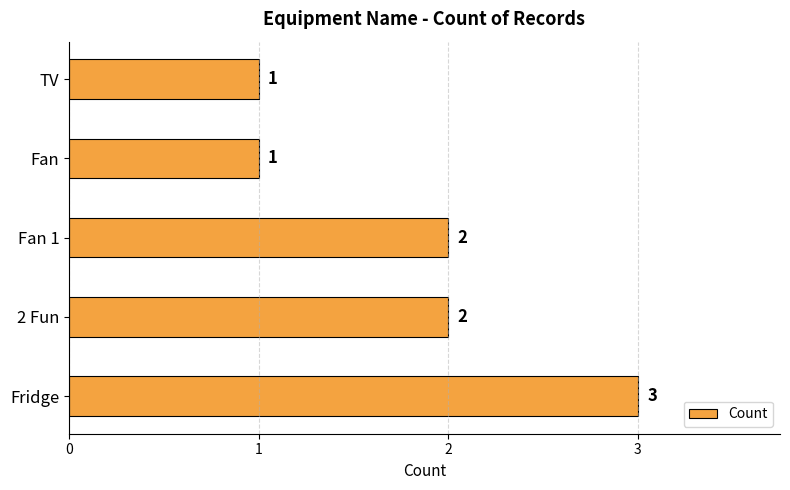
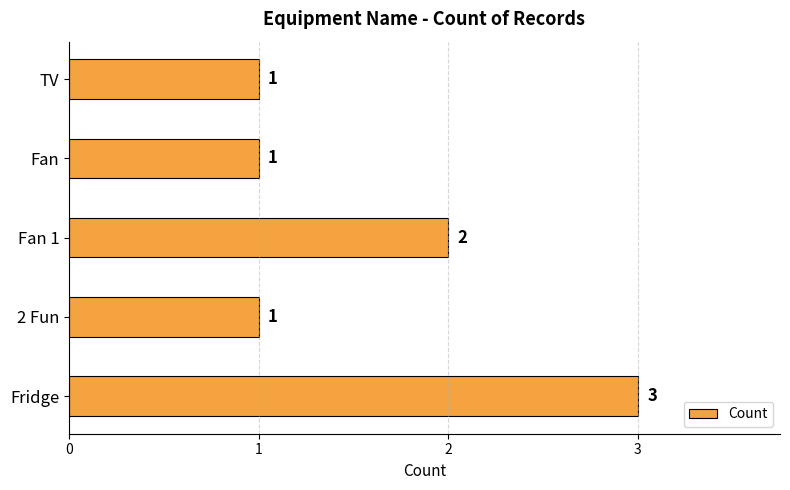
2 Fun: 2 -> 1
